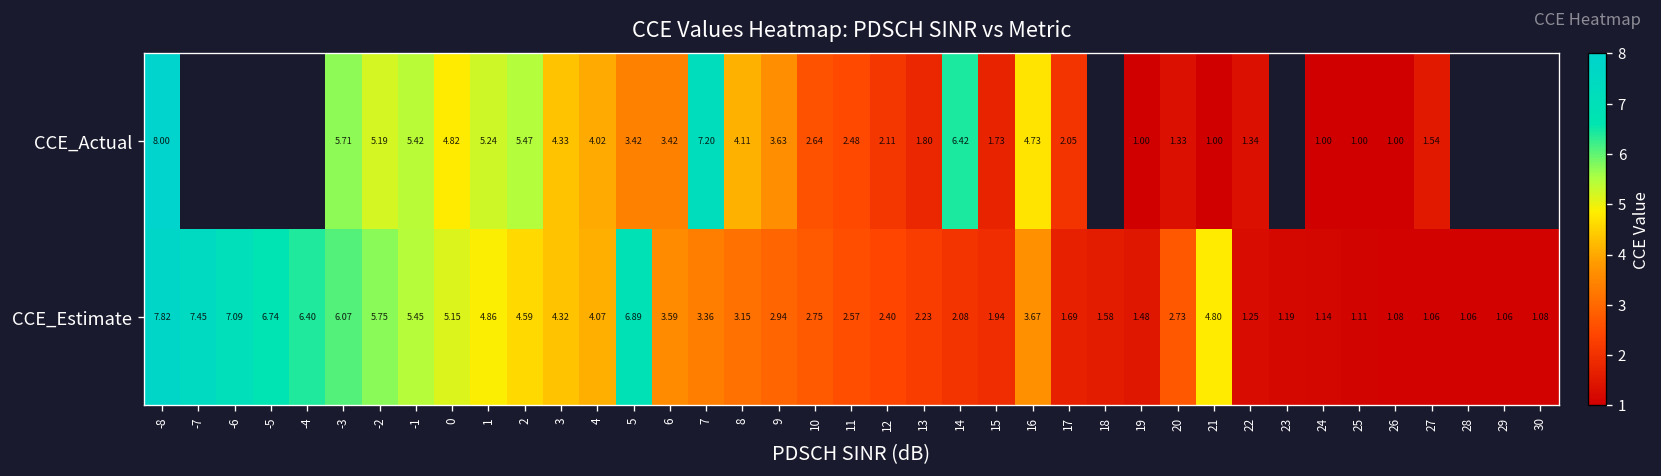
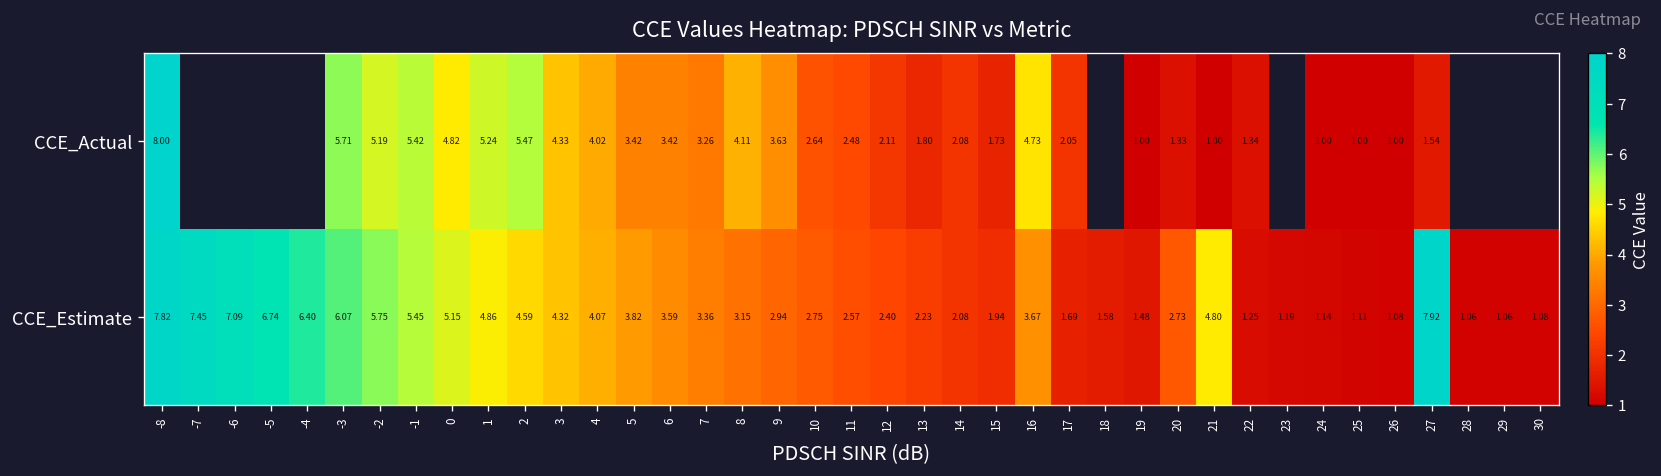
CCE_Actual, 7: 7.20 -> 3.26
CCE_Actual, 14: 6.42 -> 2.08
CCE_Estimate, 5: 6.89 -> 3.82
CCE_Estimate, 27: 1.06 -> 7.92
